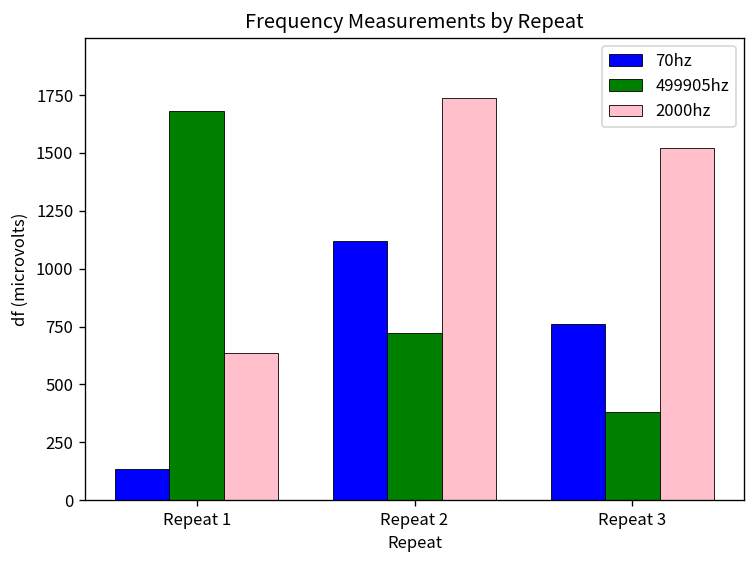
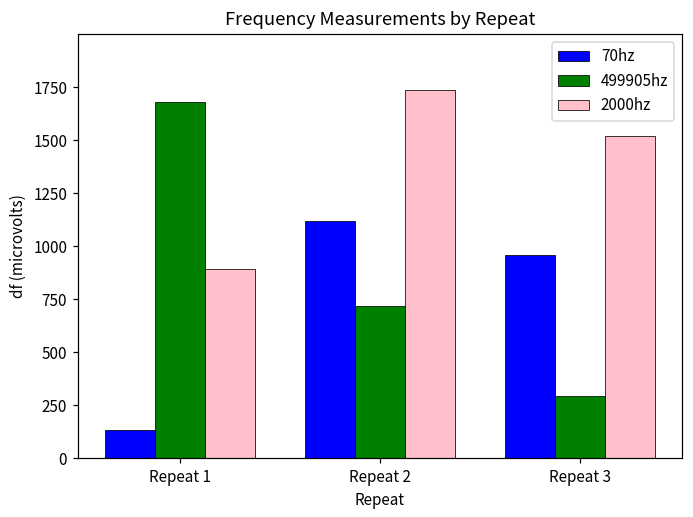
2000hz, Repeat 1: 640 -> 890
70hz, Repeat 3: 760 -> 960
499905hz, Repeat 3: 380 -> 300
